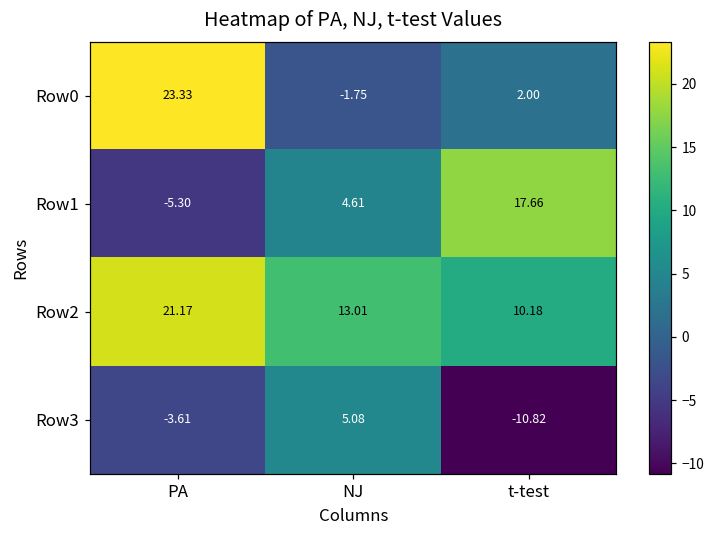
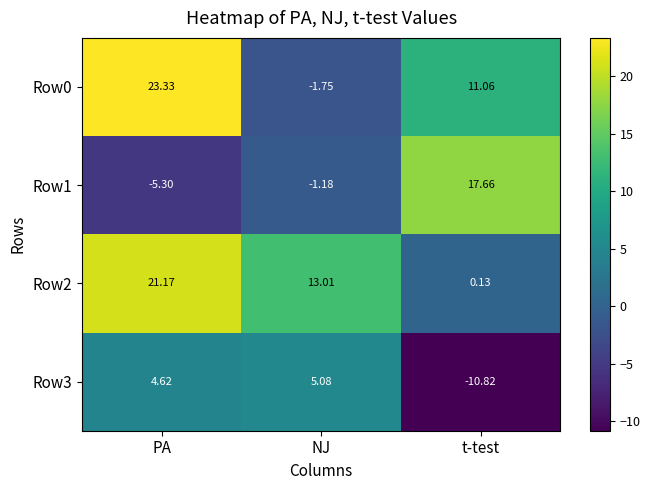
Row0, t-test: 2.00 -> 11.06
Row1, NJ: 4.61 -> -1.18
Row2, t-test: 10.18 -> 0.13
Row3, PA: -3.61 -> 4.62
